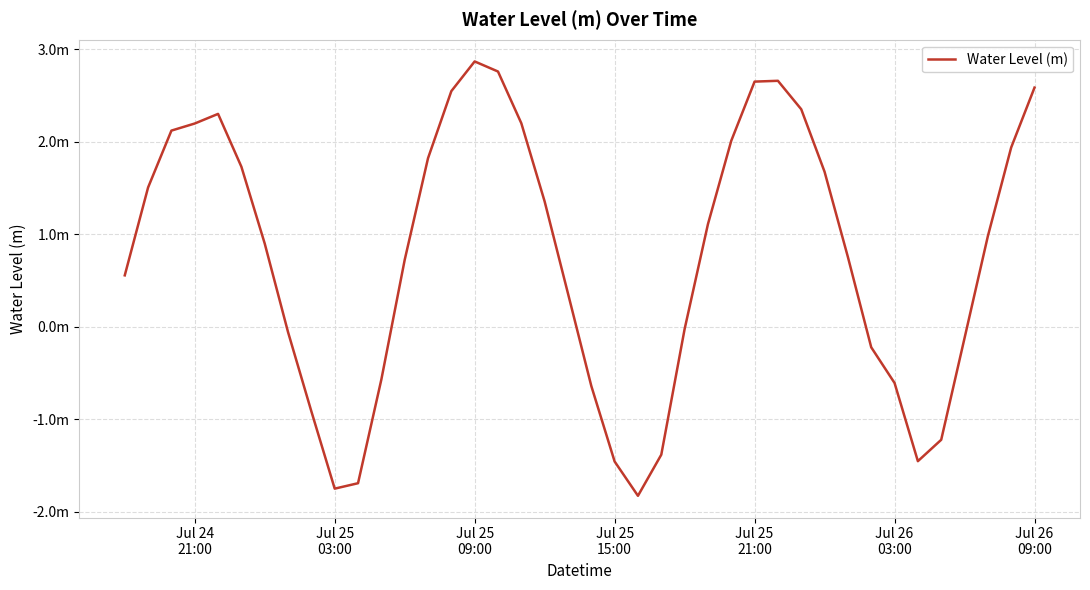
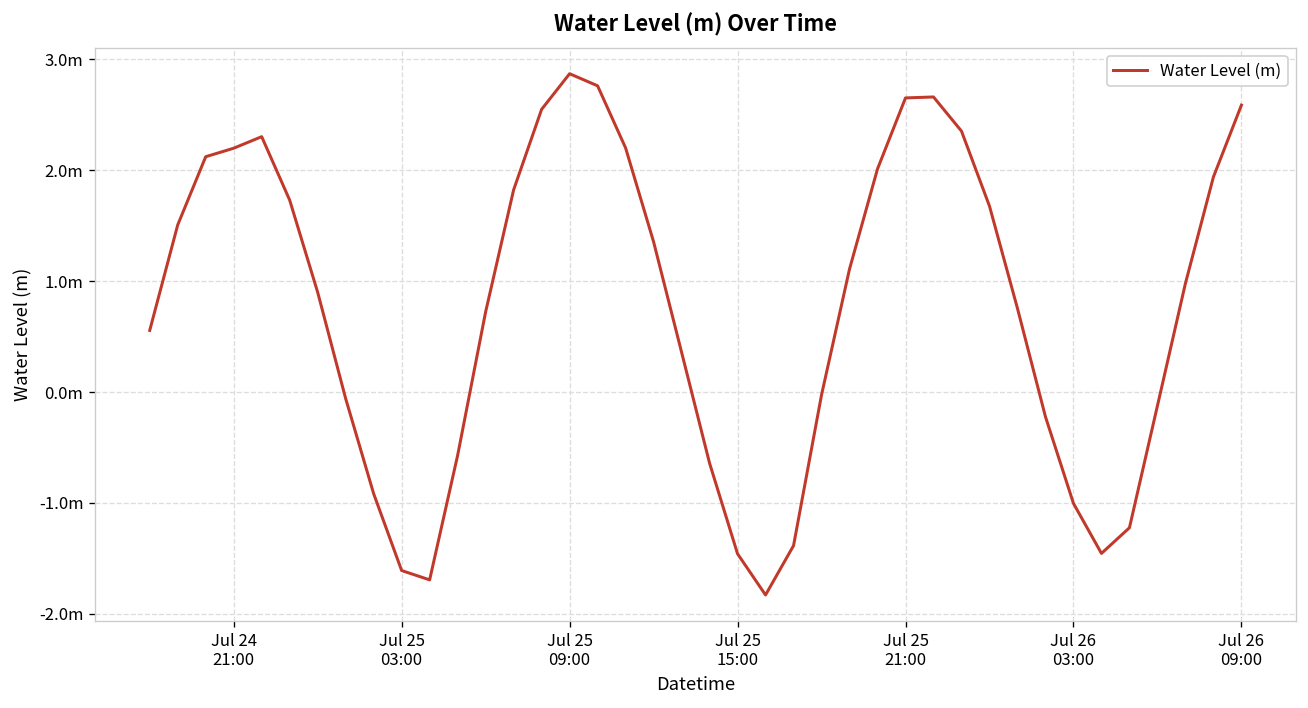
Jul 25 03:00: -1.8m -> -1.6m
Jul 26 03:00: -0.6m -> -1.0m
